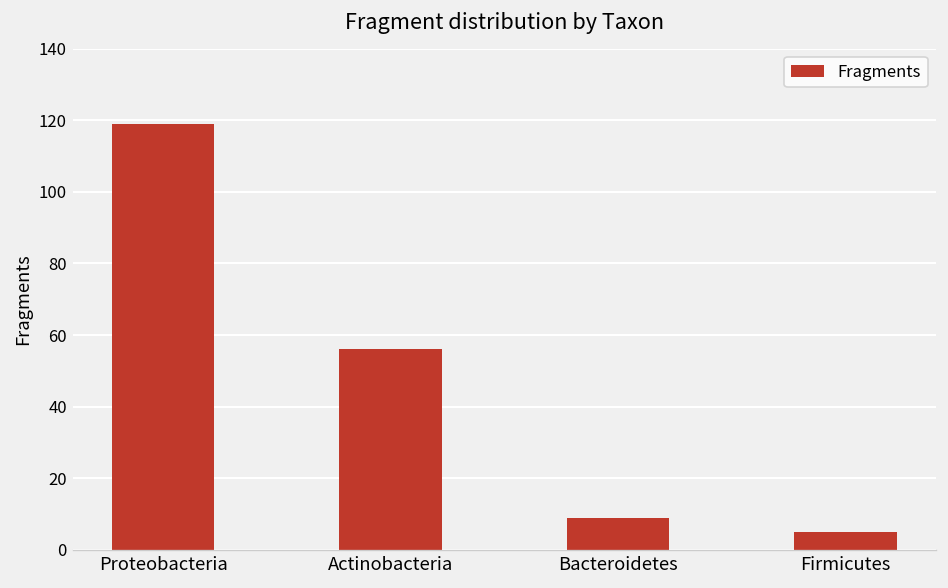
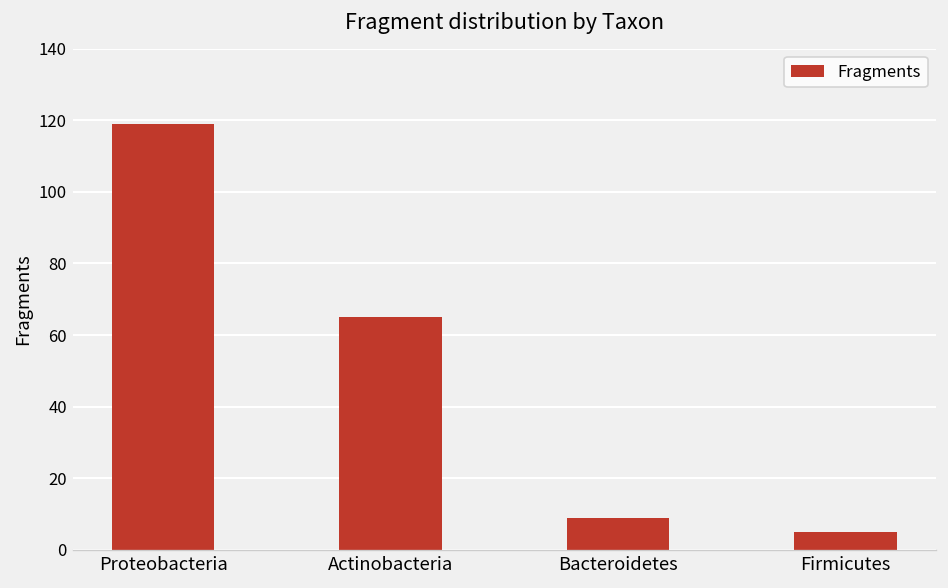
Actinobacteria: 56 -> 65
